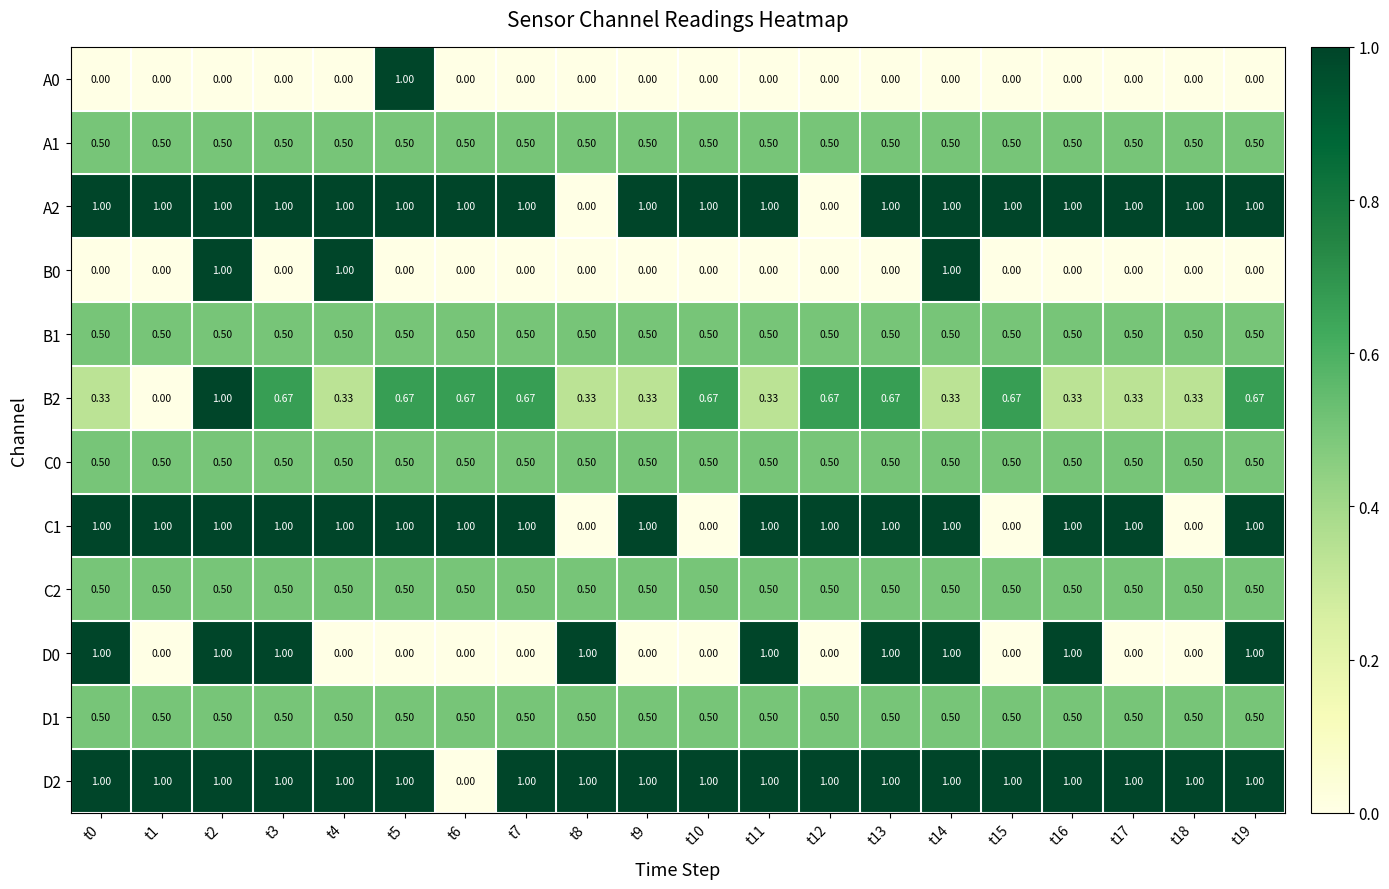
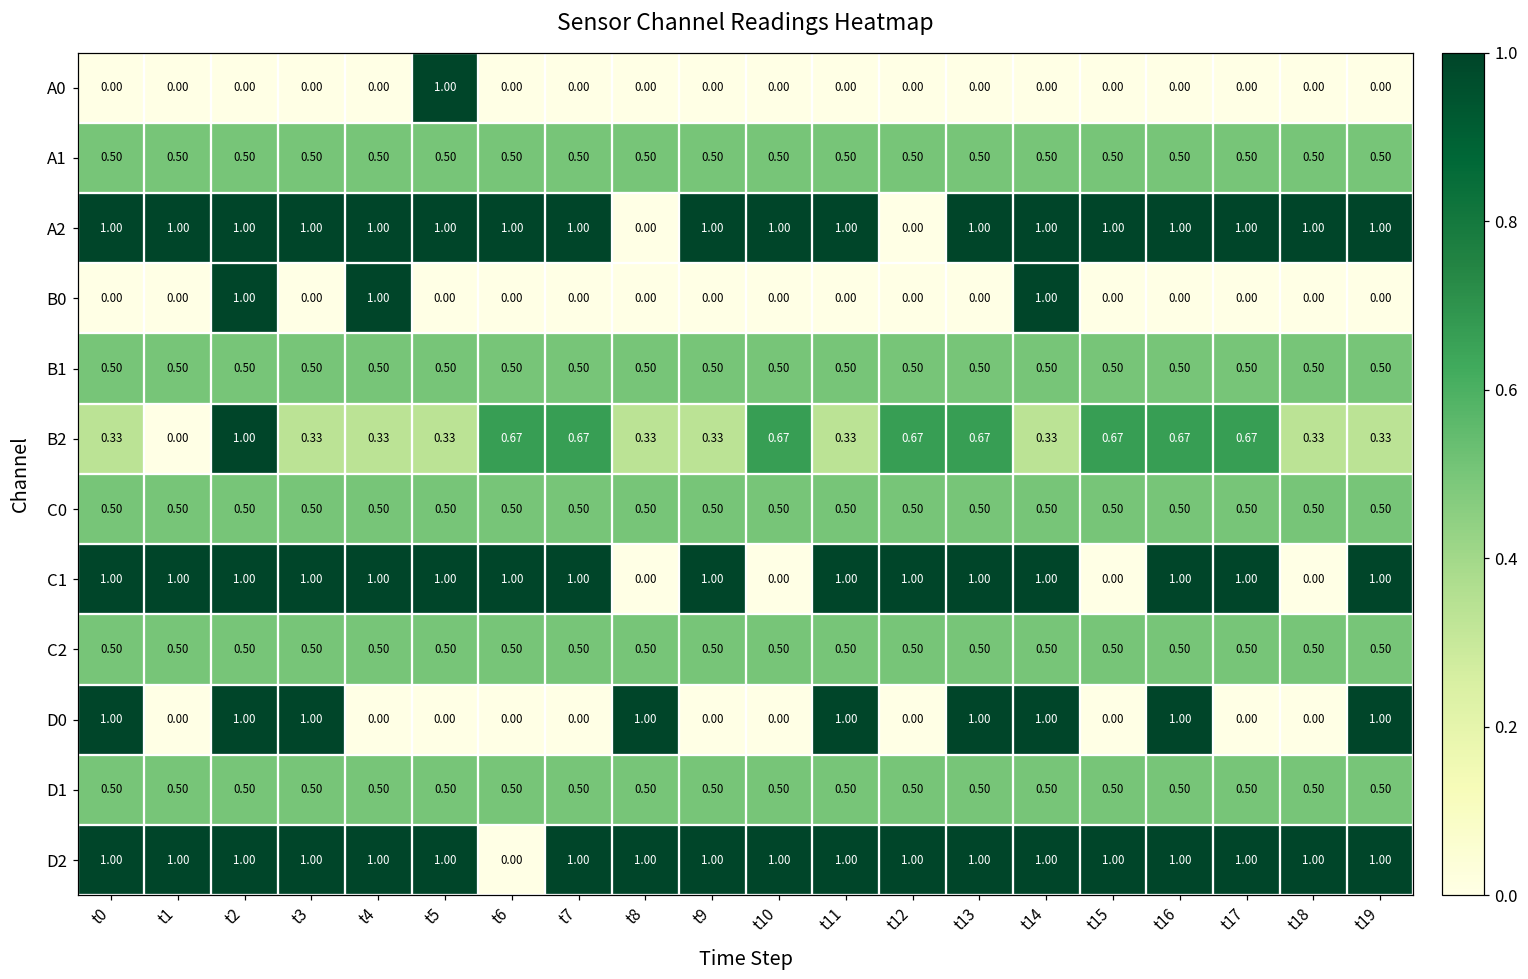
B2, t3: 0.67 -> 0.33
B2, t5: 0.67 -> 0.33
B2, t16: 0.33 -> 0.67
B2, t17: 0.33 -> 0.67
B2, t19: 0.67 -> 0.33
